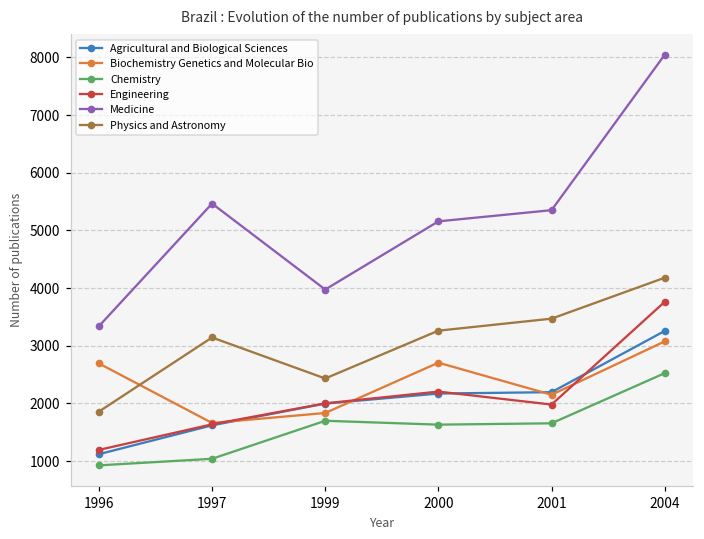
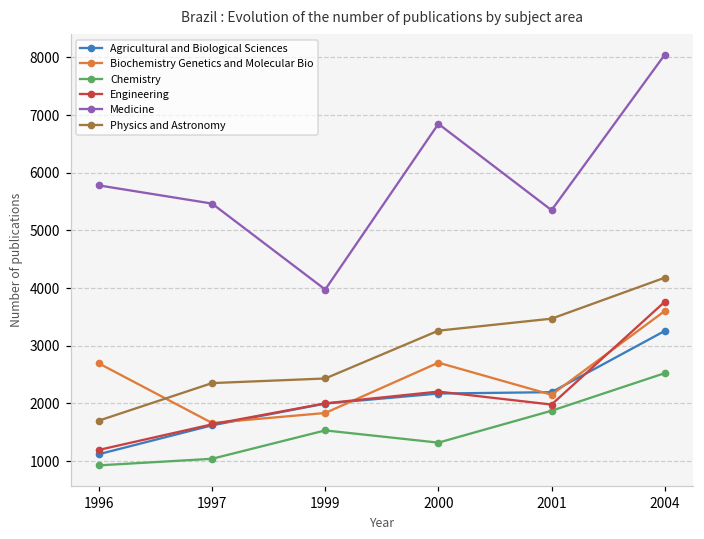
Medicine, 1996: 3300 -> 5800
Physics and Astronomy, 1996: 1900 -> 1700
Physics and Astronomy, 1997: 3100 -> 2400
Chemistry, 1999: 1700 -> 1500
Chemistry, 2000: 1600 -> 1300
Medicine, 2000: 5200 -> 6800
Chemistry, 2001: 1700 -> 1900
Biochemistry Genetics and Molecular Bio, 2004: 3100 -> 3600
